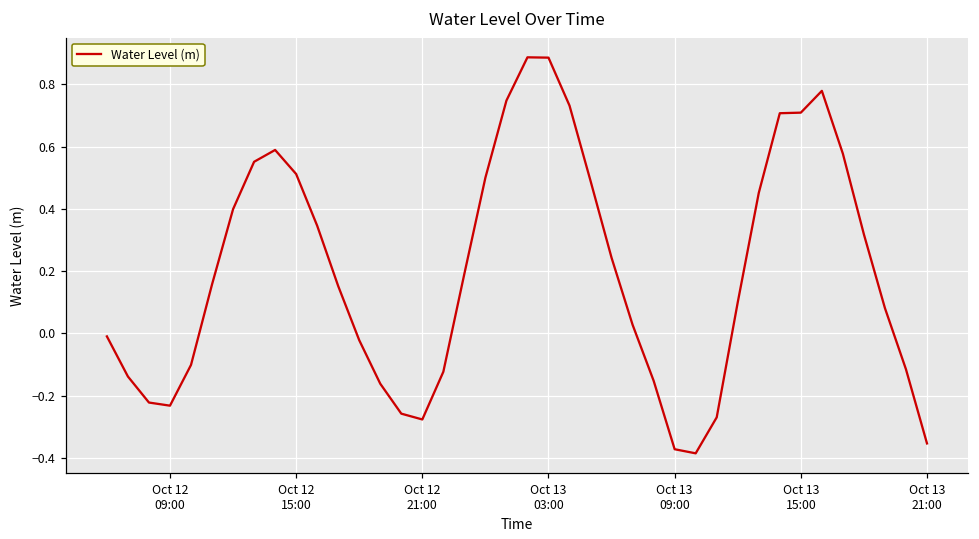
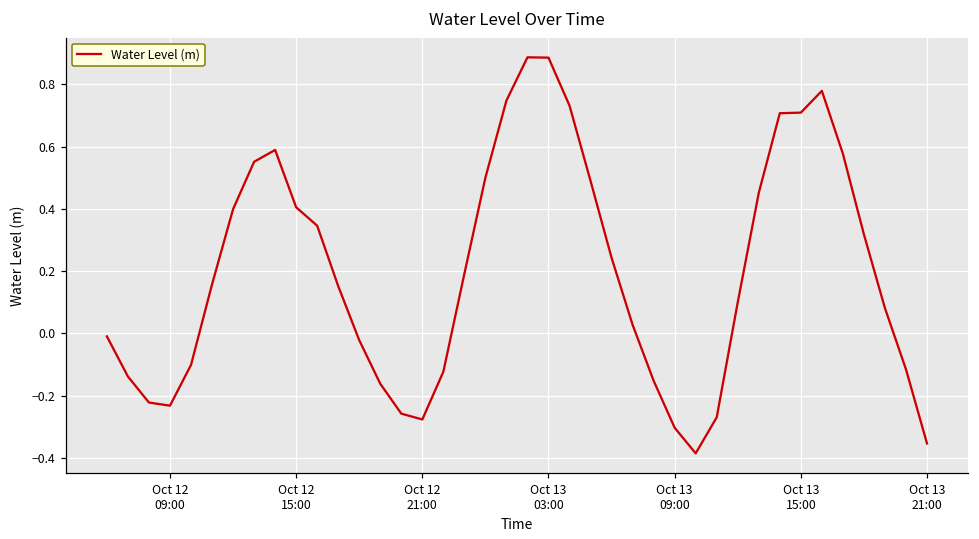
Oct 12 15:00: 0.51 -> 0.41
Oct 13 09:00: -0.37 -> -0.30
